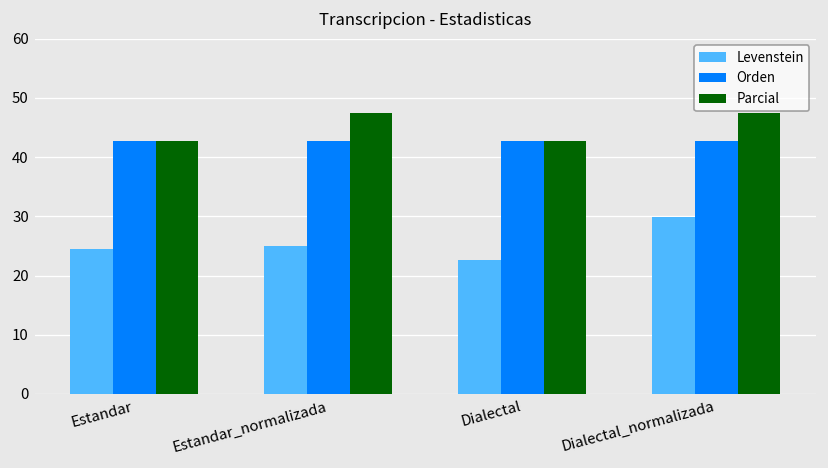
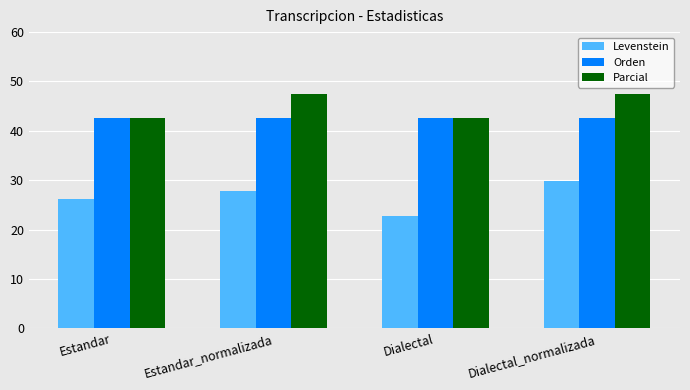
Levenstein, Estandar: 24 -> 26
Levenstein, Estandar_normalizada: 25 -> 28
